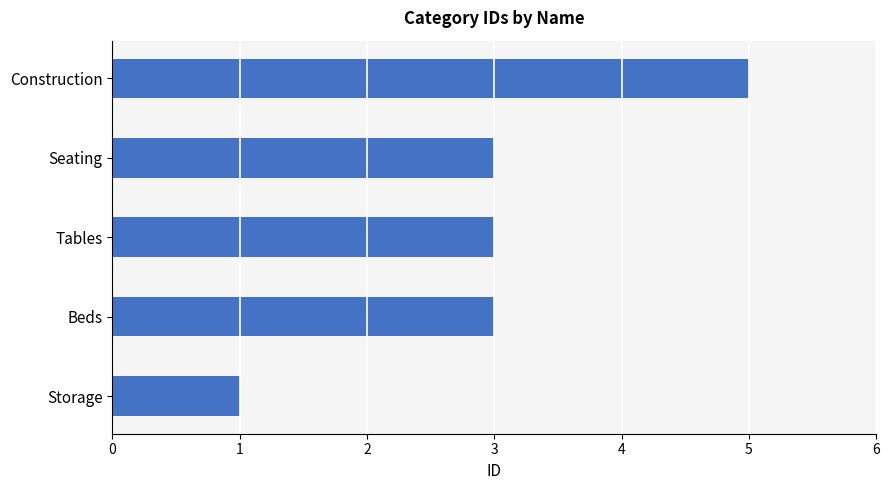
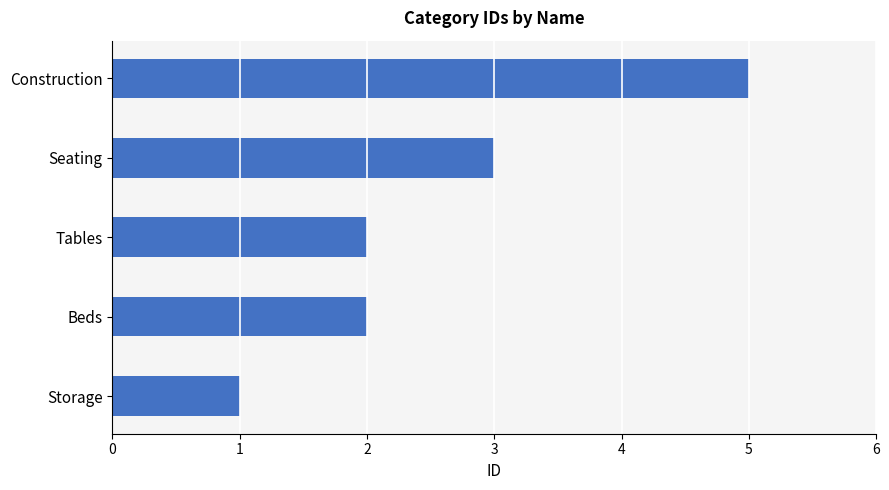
Tables: 3 -> 2
Beds: 3 -> 2
